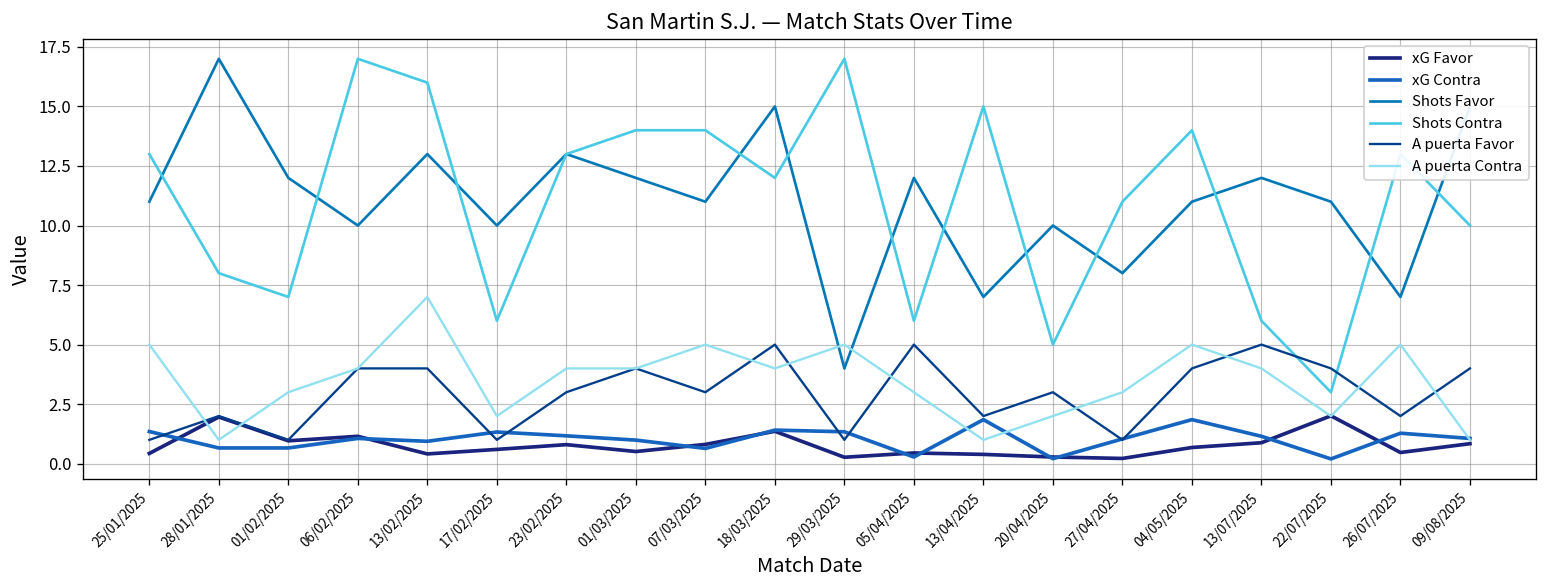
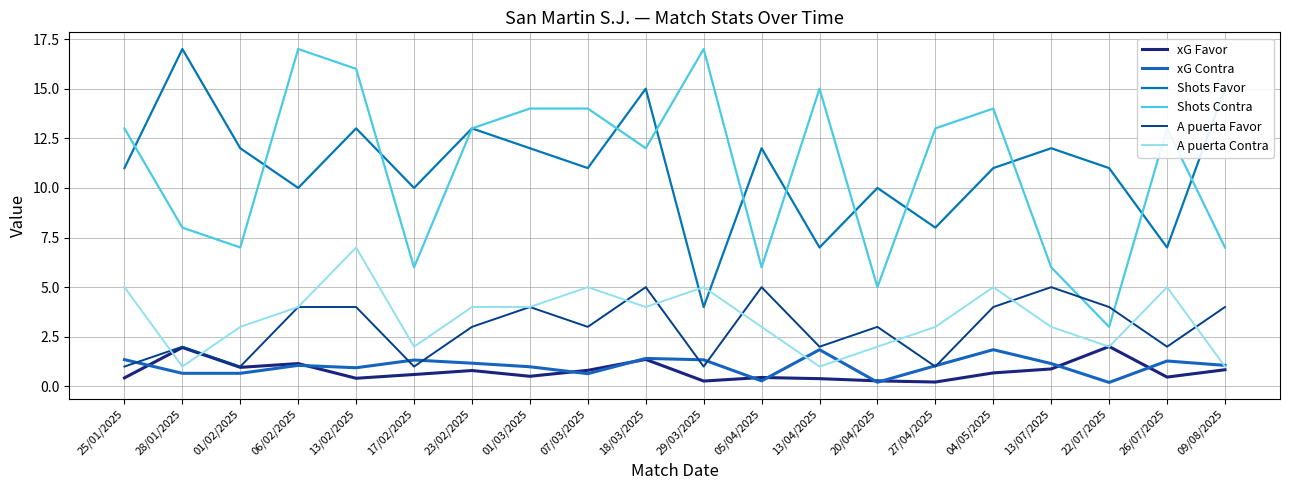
Shots Contra, 27/04/2025: 11 -> 13
A puerta Contra, 13/07/2025: 4 -> 3
Shots Contra, 09/08/2025: 10 -> 7
